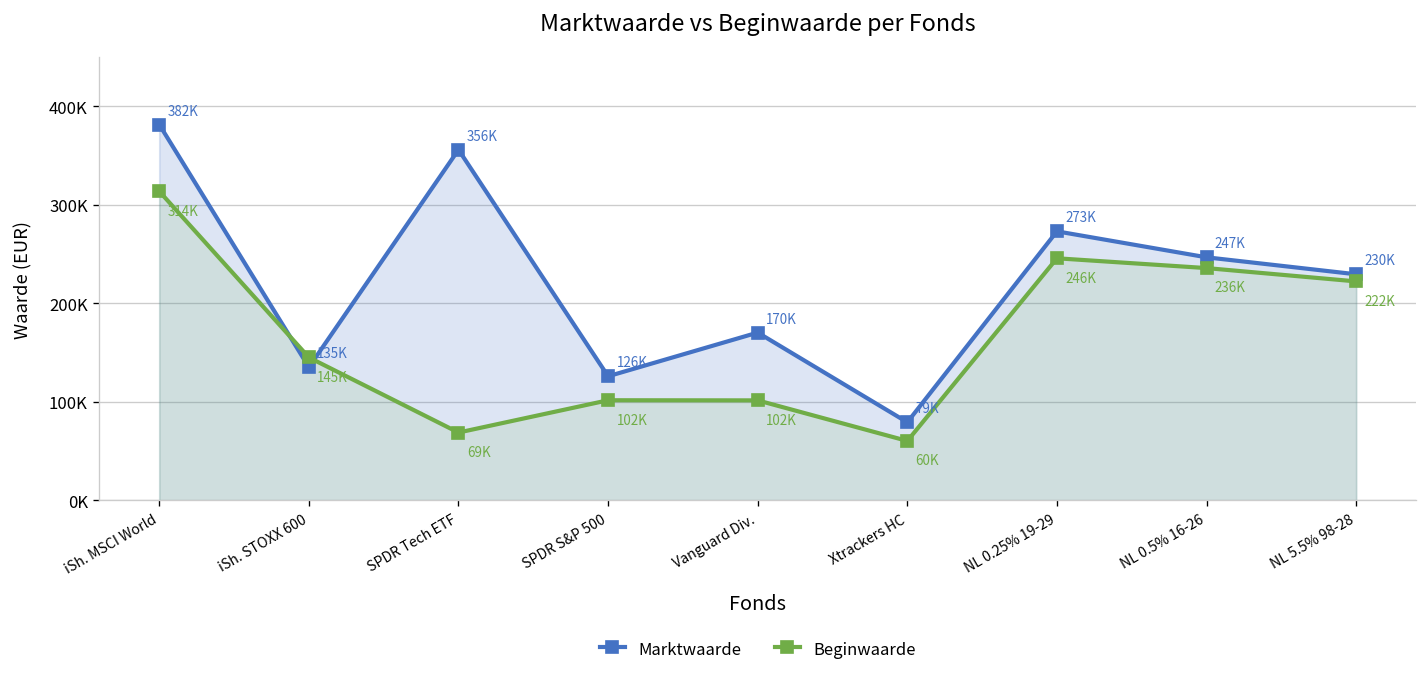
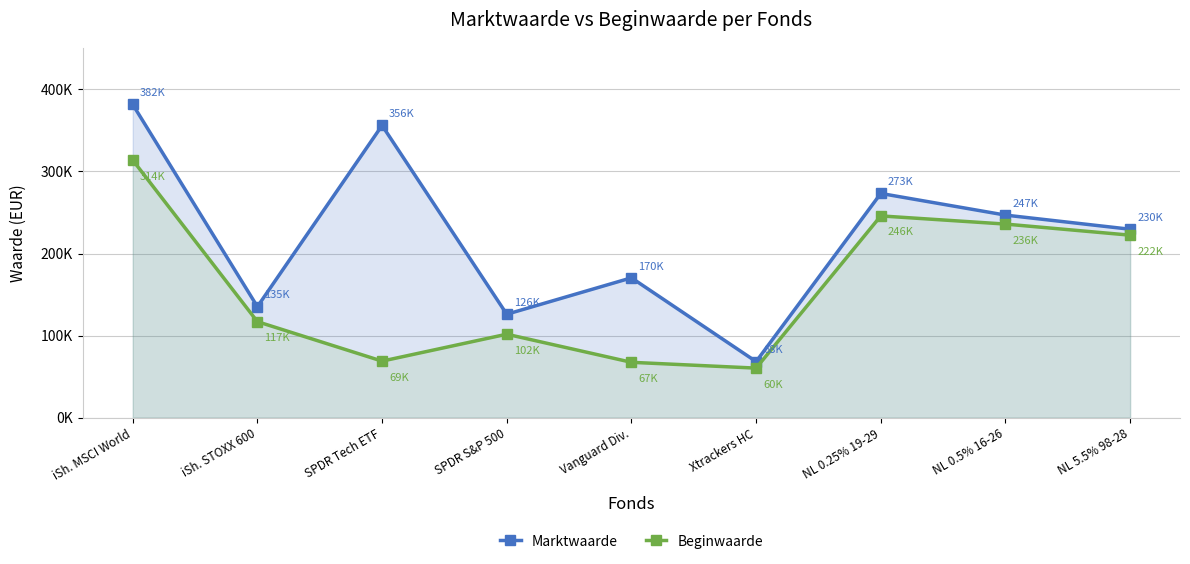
Beginwaarde, iSh. STOXX 600: 145K -> 117K
Beginwaarde, Vanguard Div.: 102K -> 67K
Marktwaarde, Xtrackers HC: 79K -> 68K
